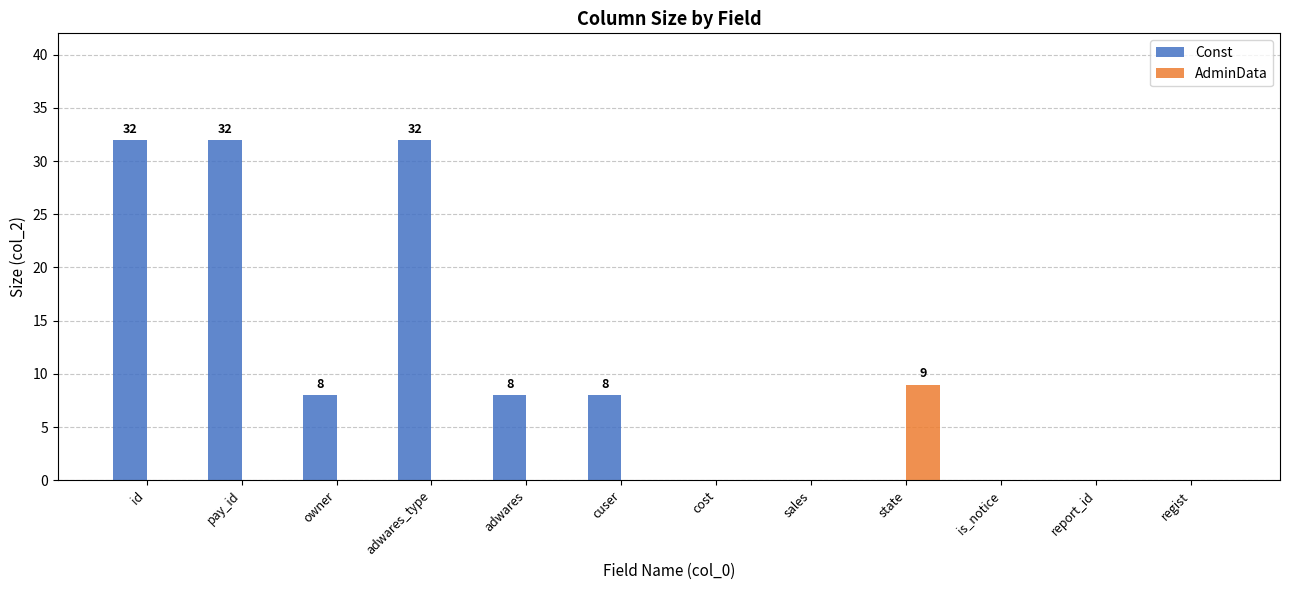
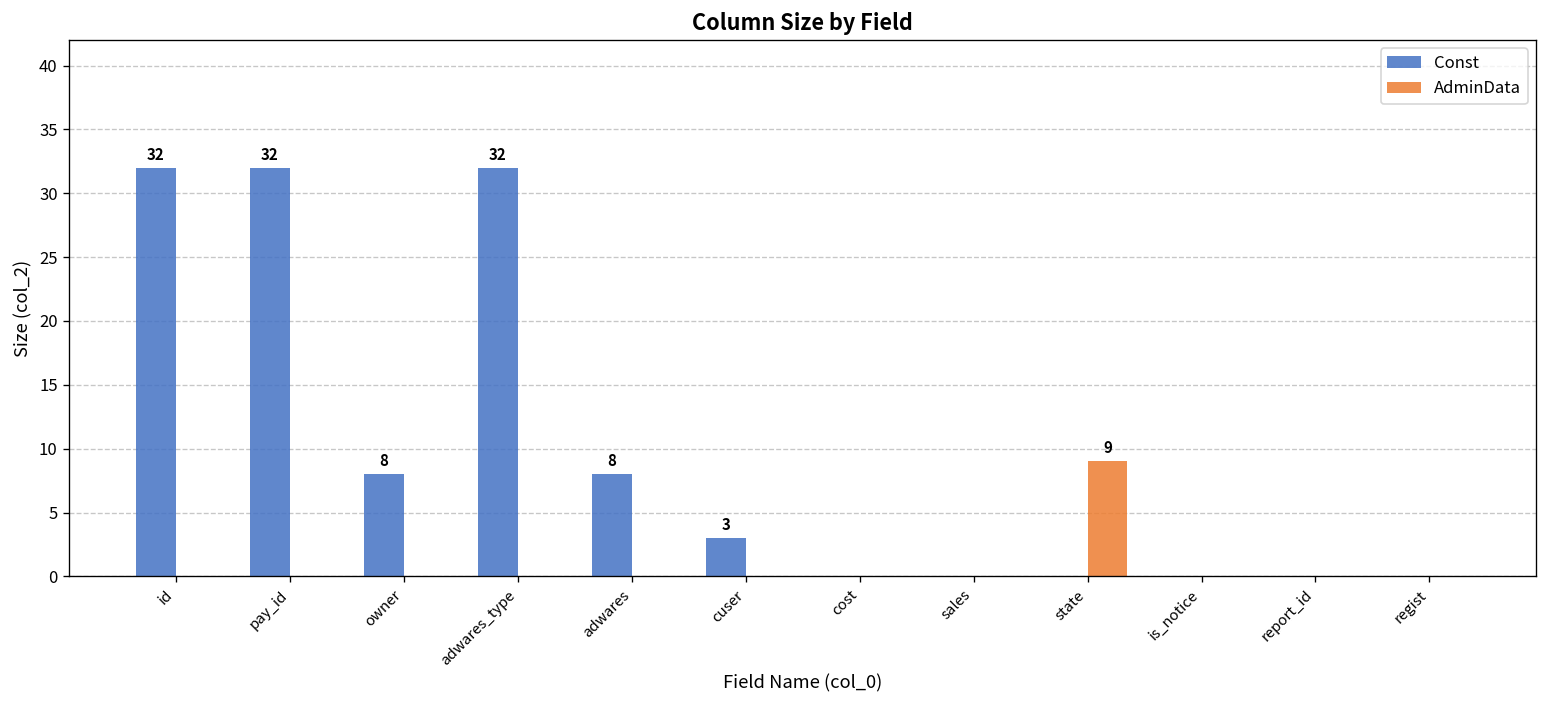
Const, cuser: 8 -> 3
